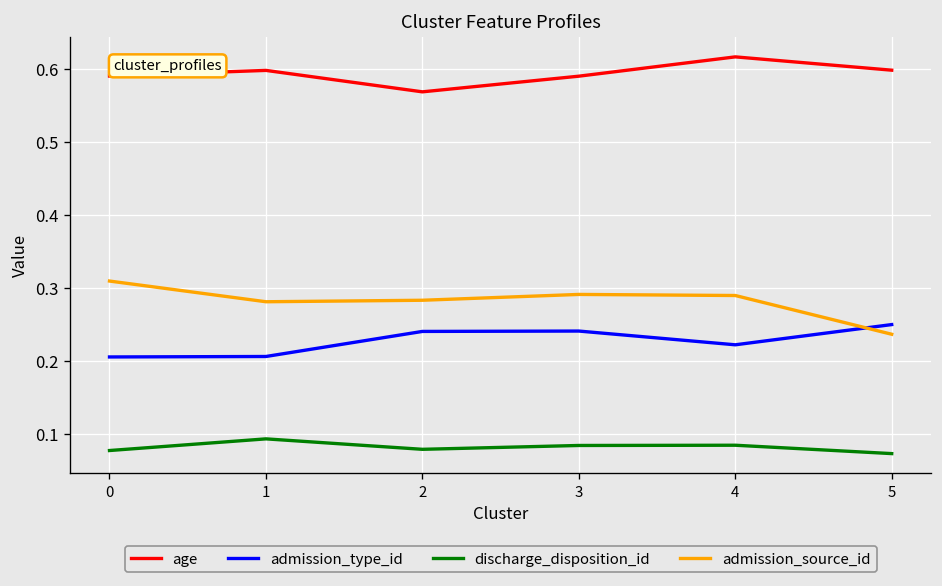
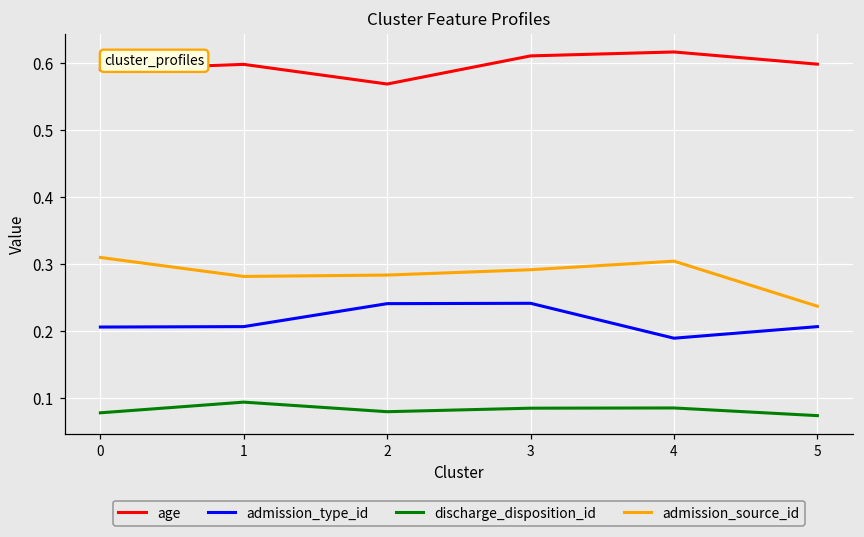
age, 3: 0.59 -> 0.61
admission_type_id, 4: 0.22 -> 0.19
admission_source_id, 4: 0.29 -> 0.30
admission_type_id, 5: 0.25 -> 0.21
